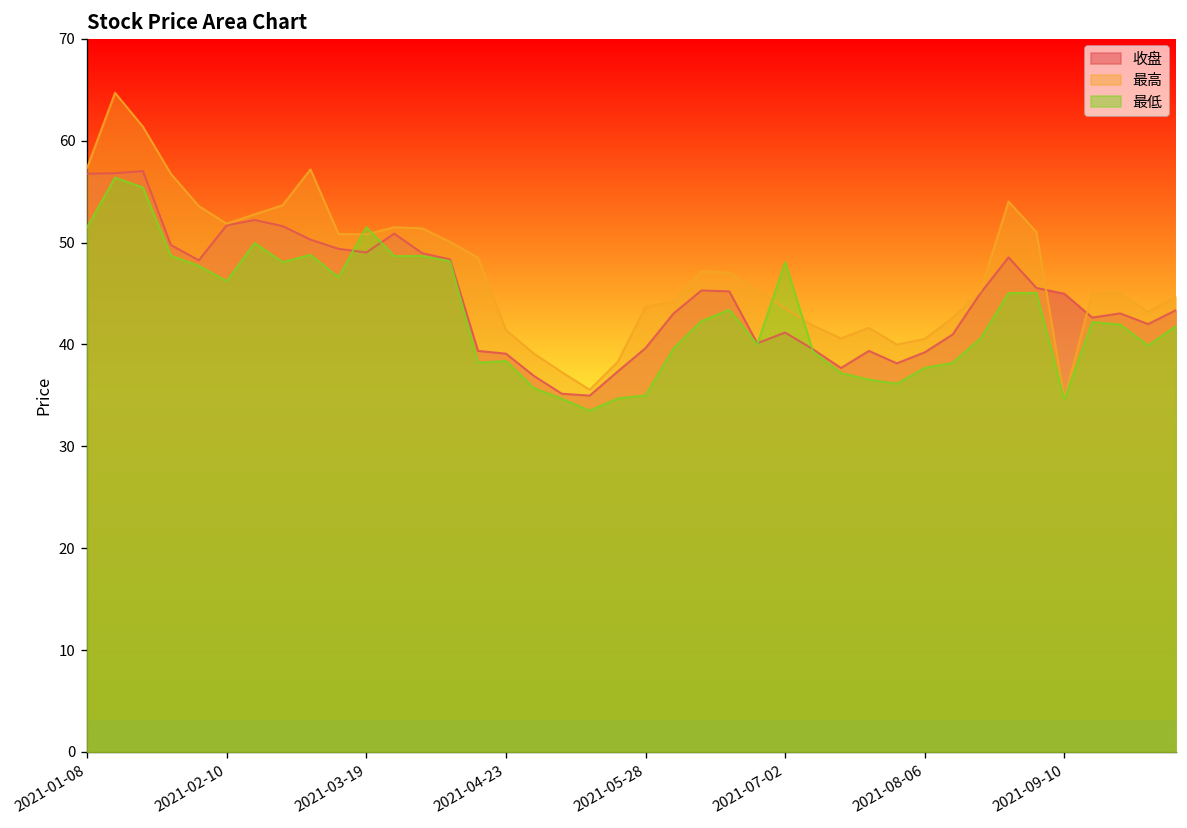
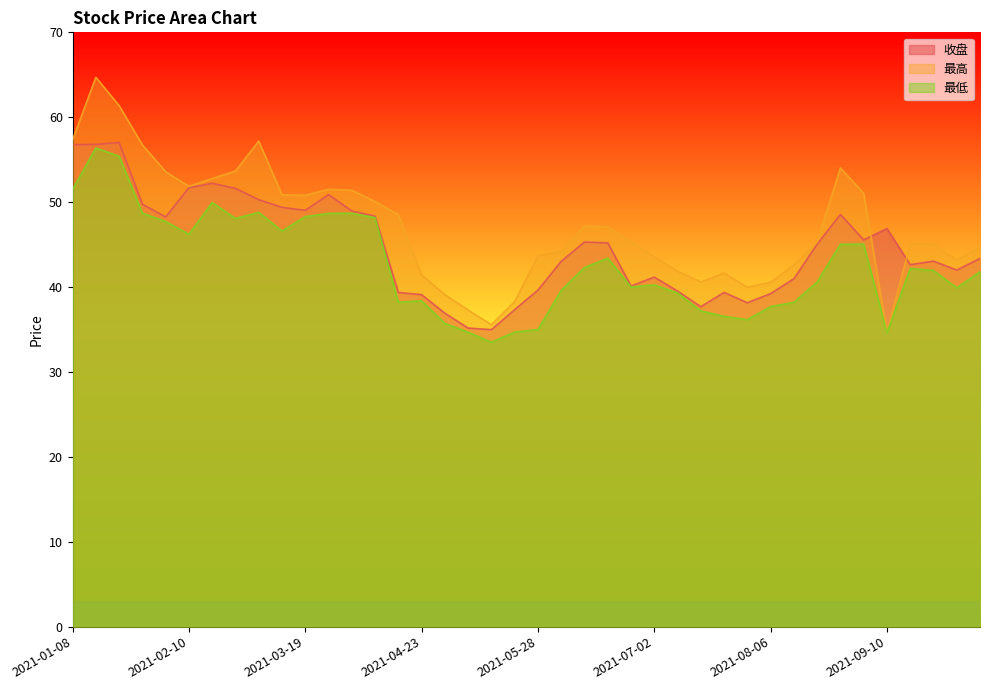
最低, 2021-03-19: 52 -> 48
最低, 2021-07-02: 48 -> 40
收盘, 2021-09-10: 45 -> 47
